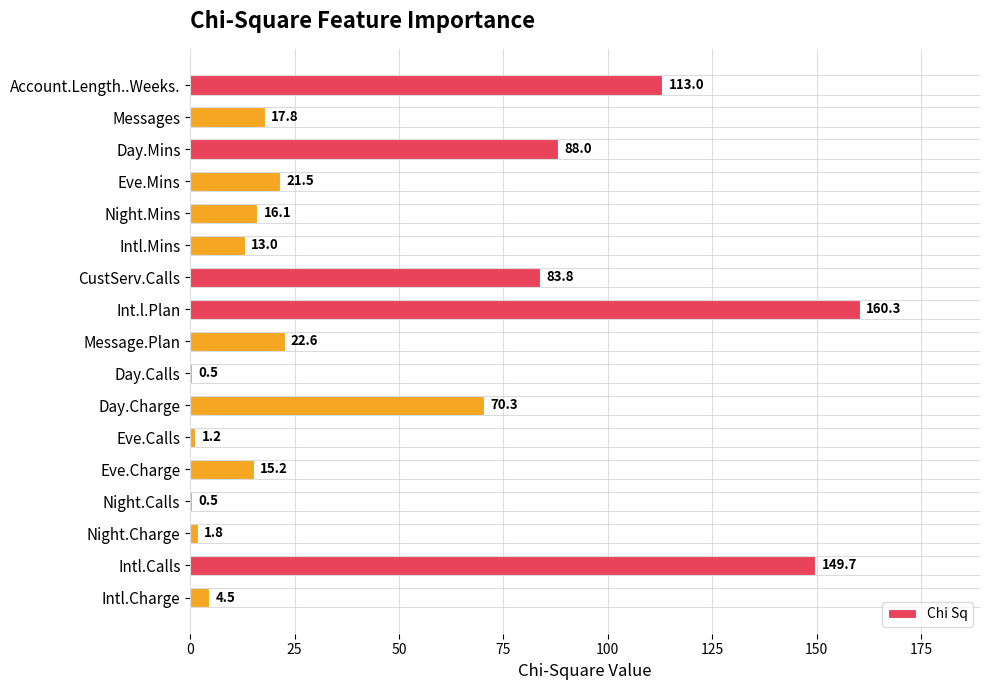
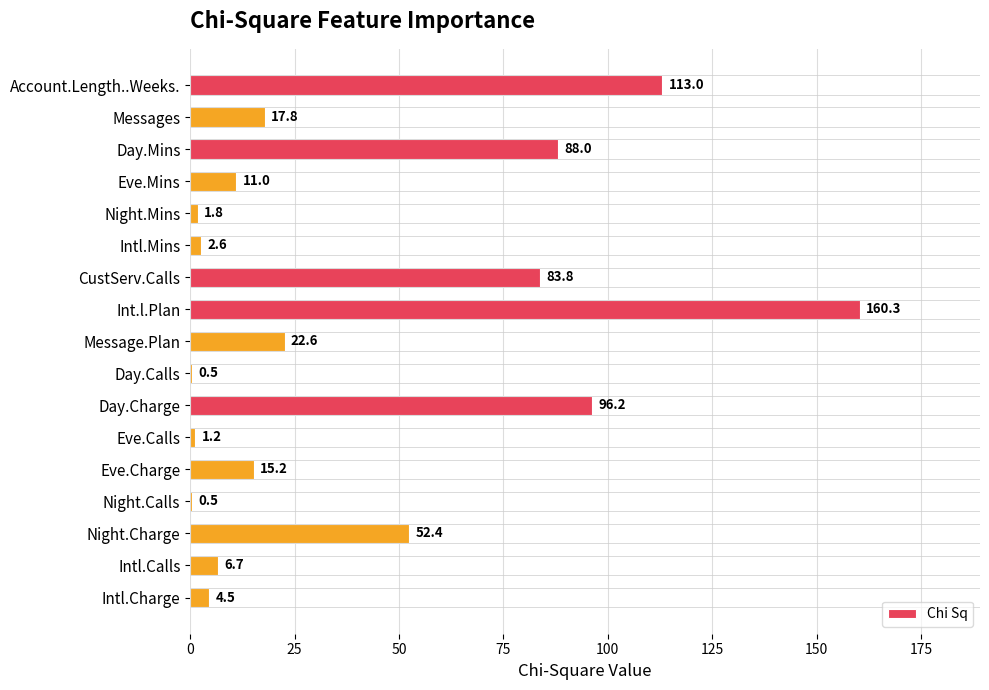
Eve.Mins: 21.5 -> 11.0
Night.Mins: 16.1 -> 1.8
Intl.Mins: 13.0 -> 2.6
Day.Charge: 70.3 -> 96.2
Night.Charge: 1.8 -> 52.4
Intl.Calls: 149.7 -> 6.7
